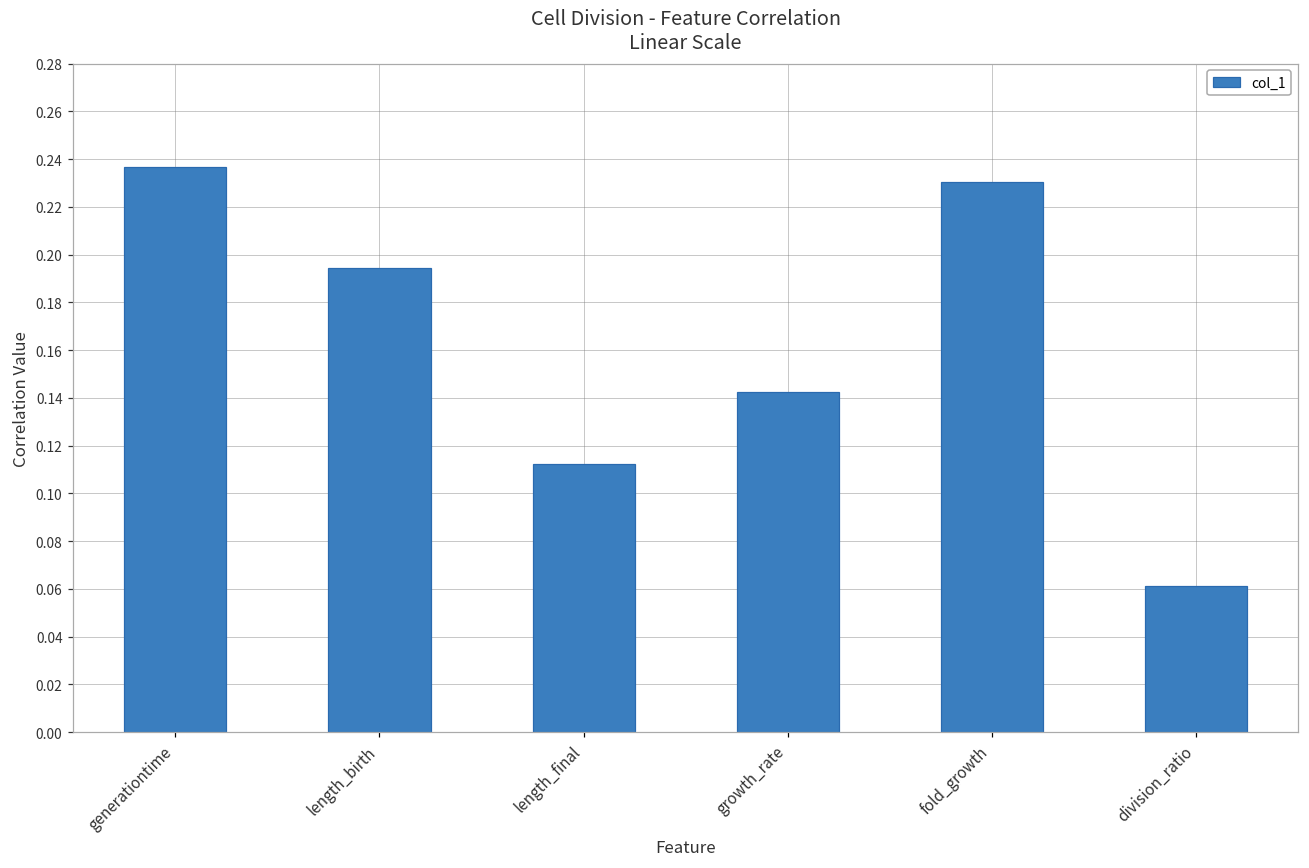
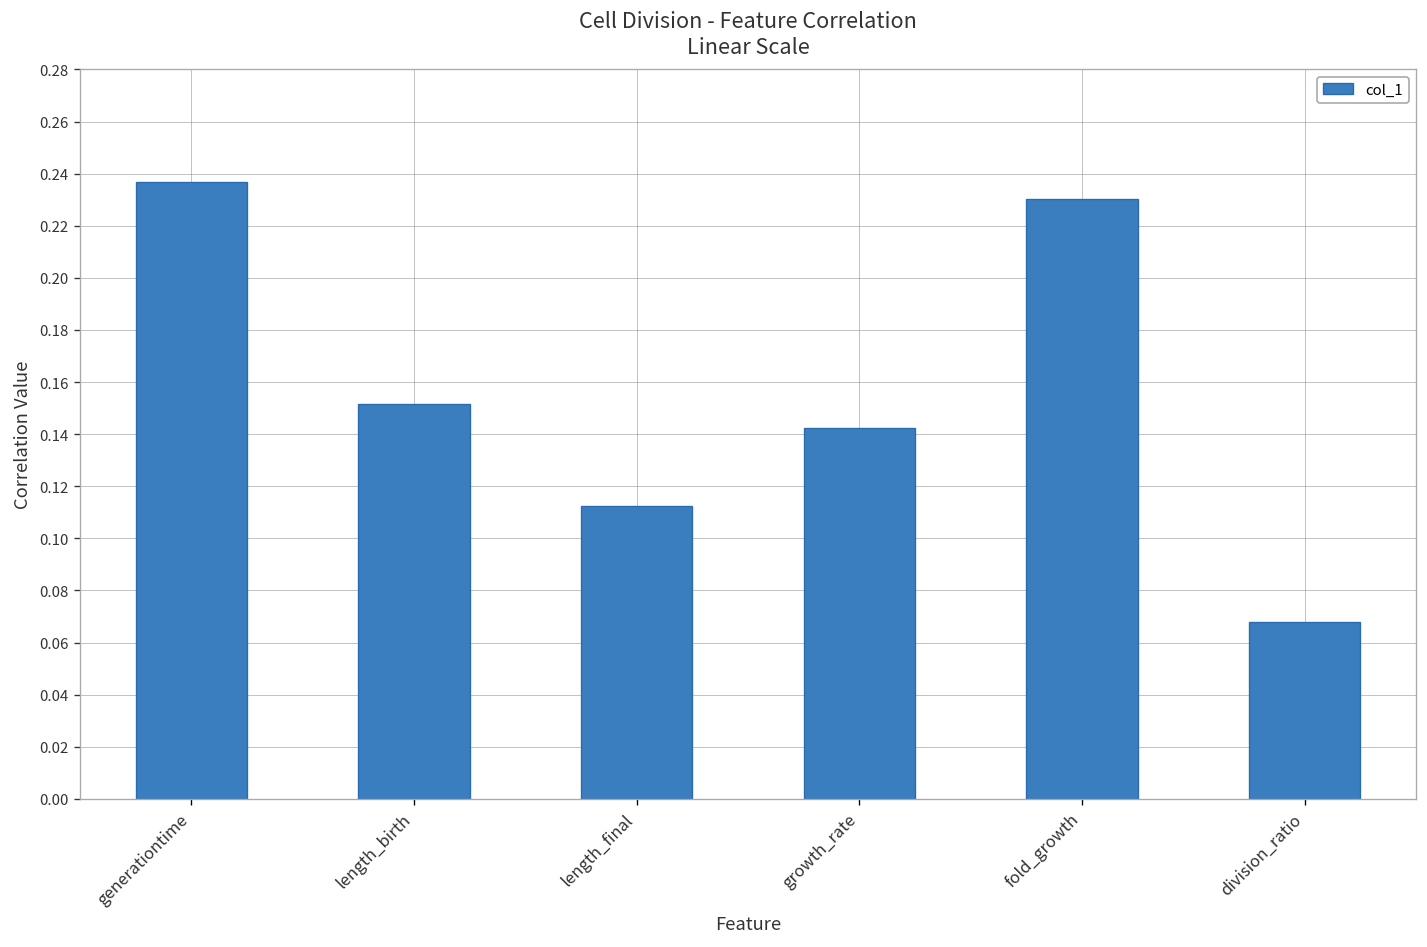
length_birth: 0.194 -> 0.151
division_ratio: 0.061 -> 0.068
